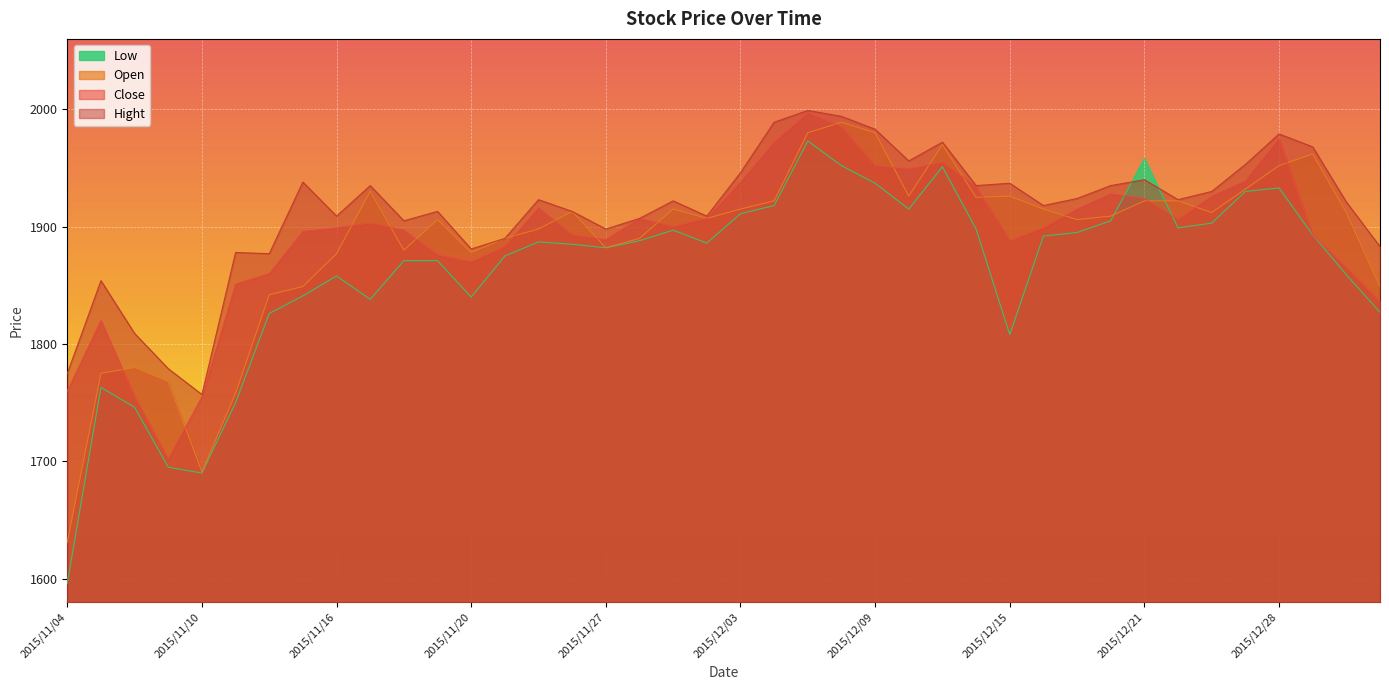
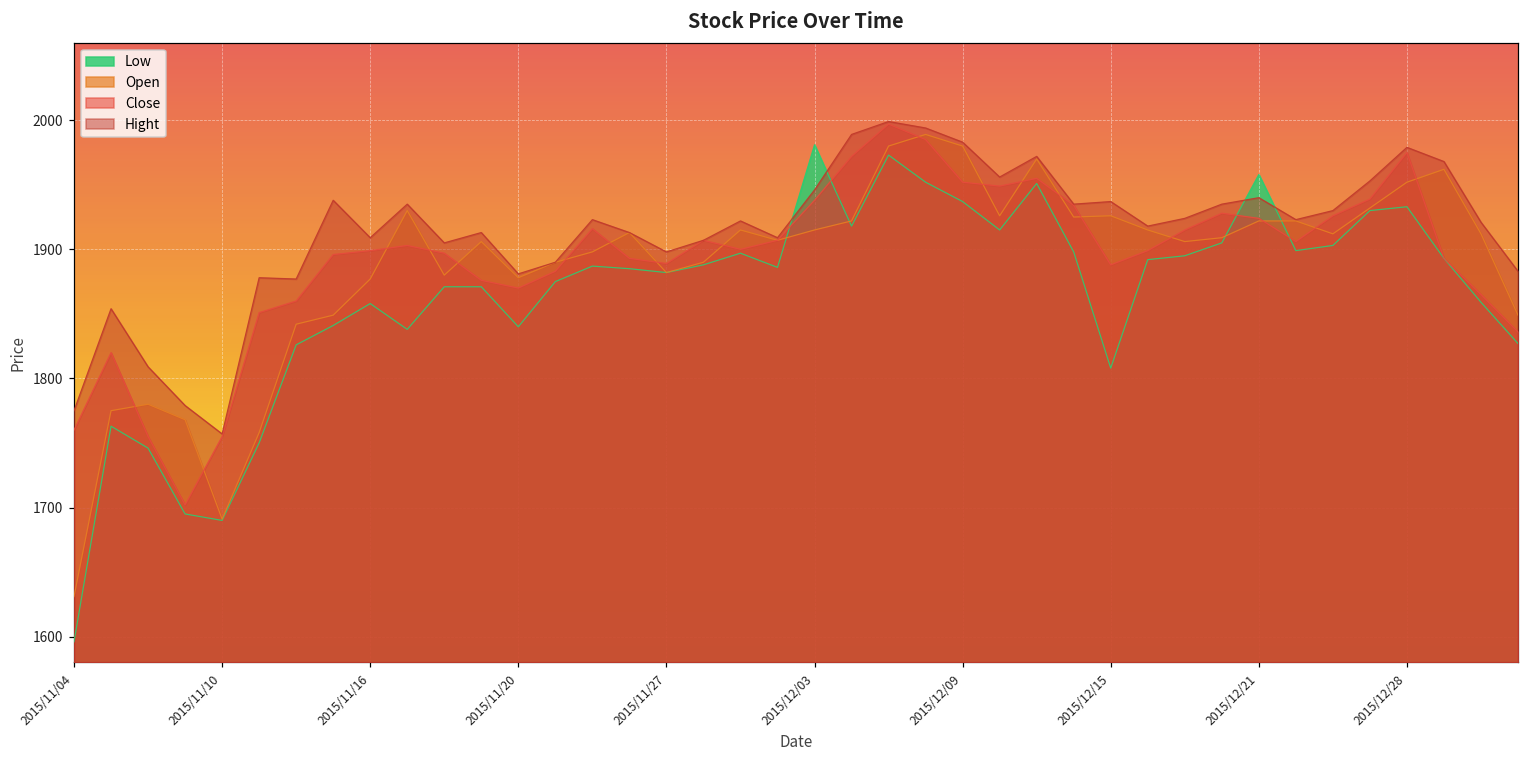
Low, 2015/12/03: 1911 -> 1981
